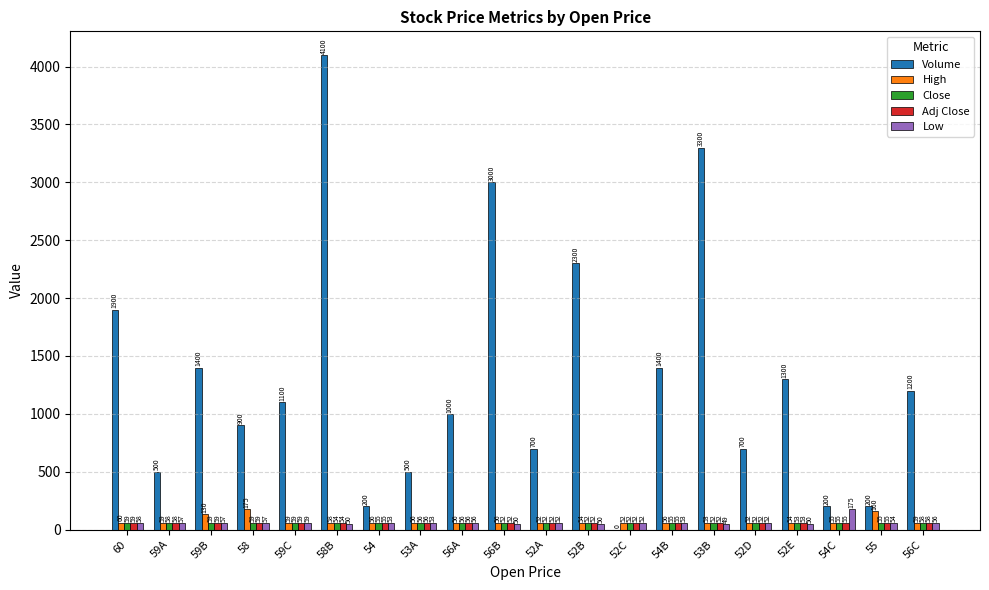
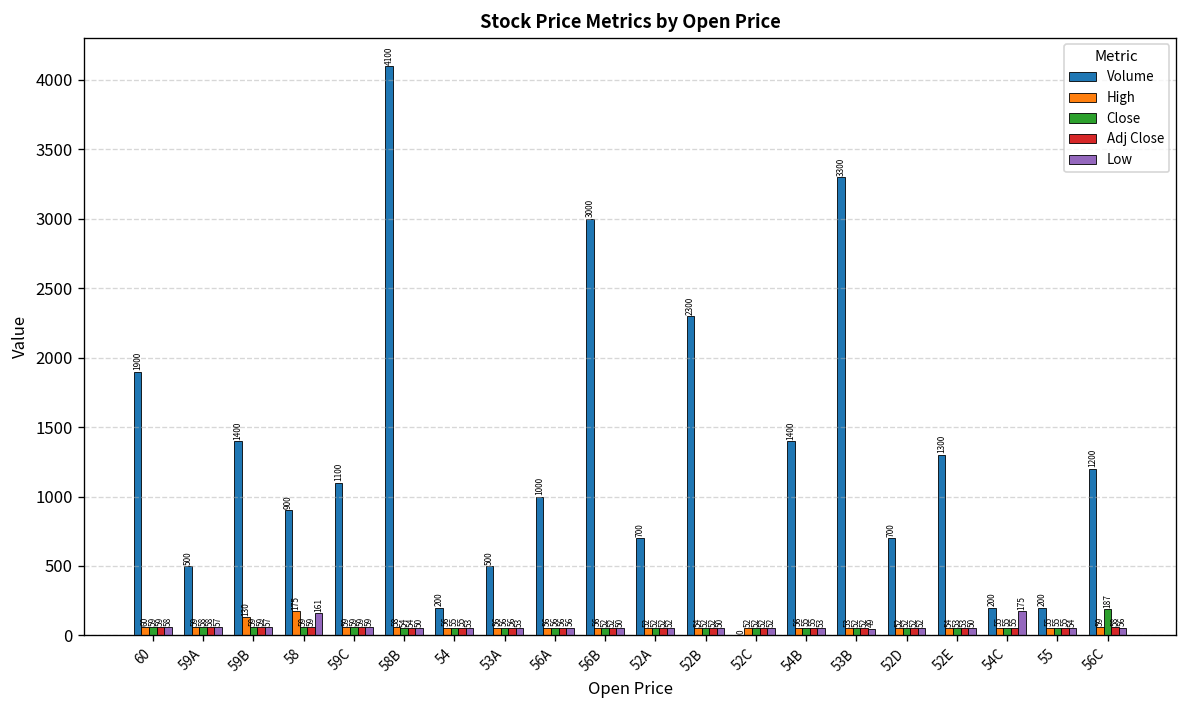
Low, 58: 57 -> 161
High, 55: 160 -> 55
Close, 56C: 58 -> 187
